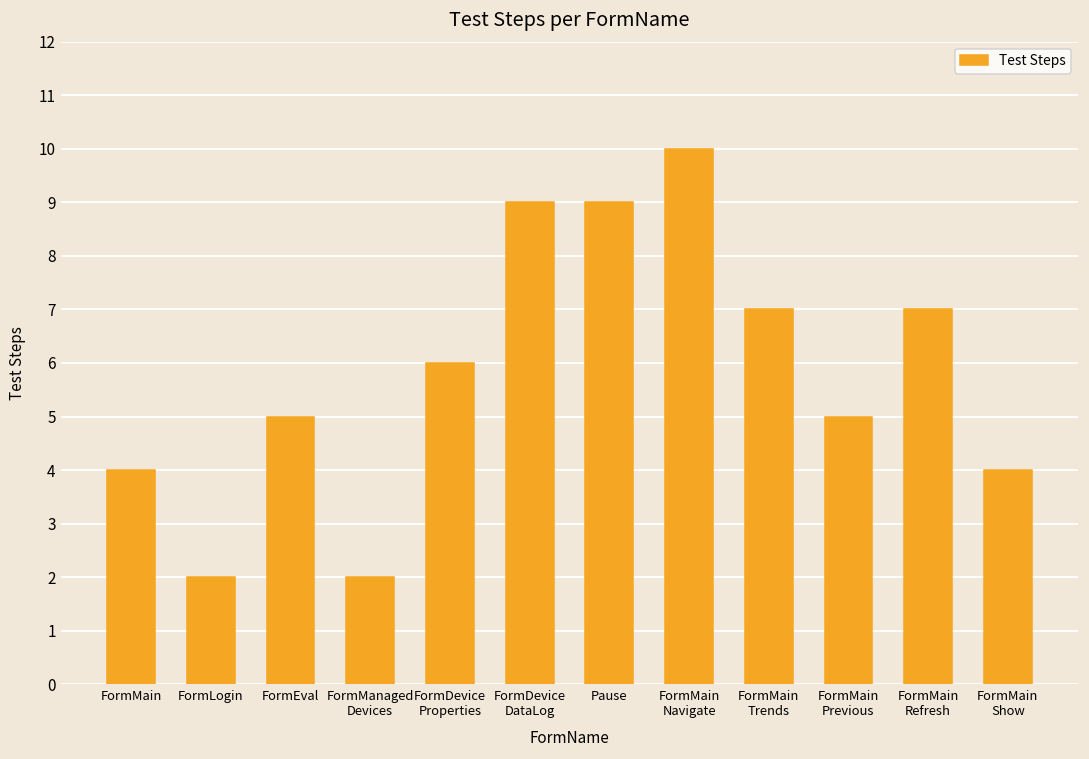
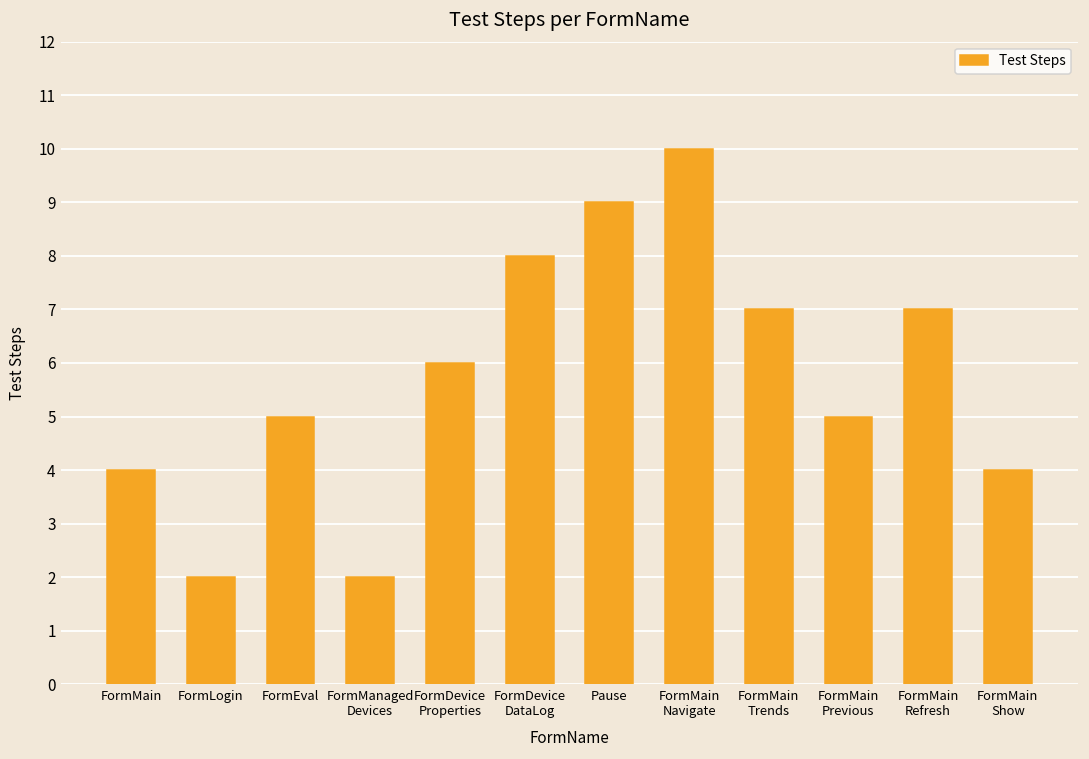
FormDevice DataLog: 9 -> 8
